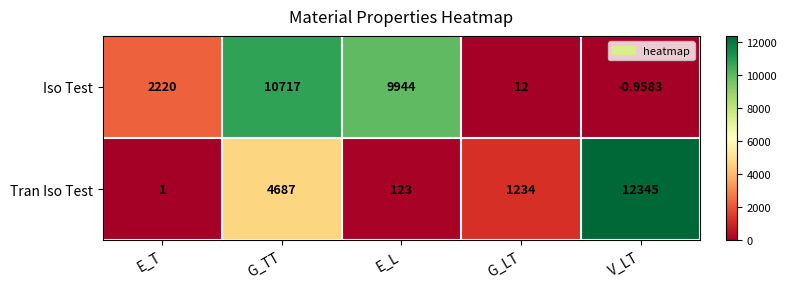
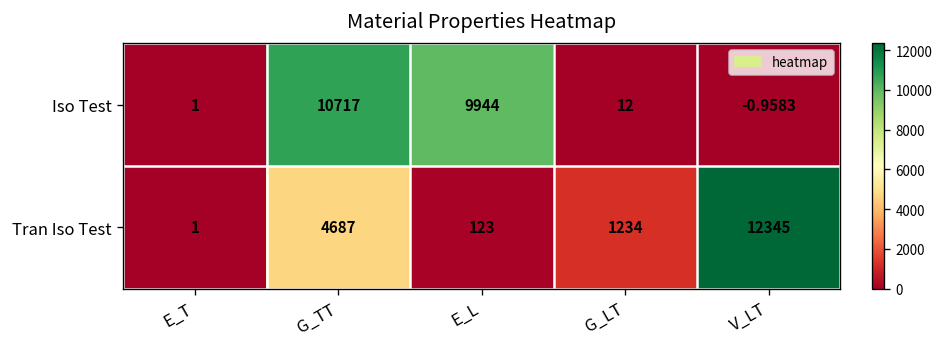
Iso Test, E_T: 2220 -> 1
